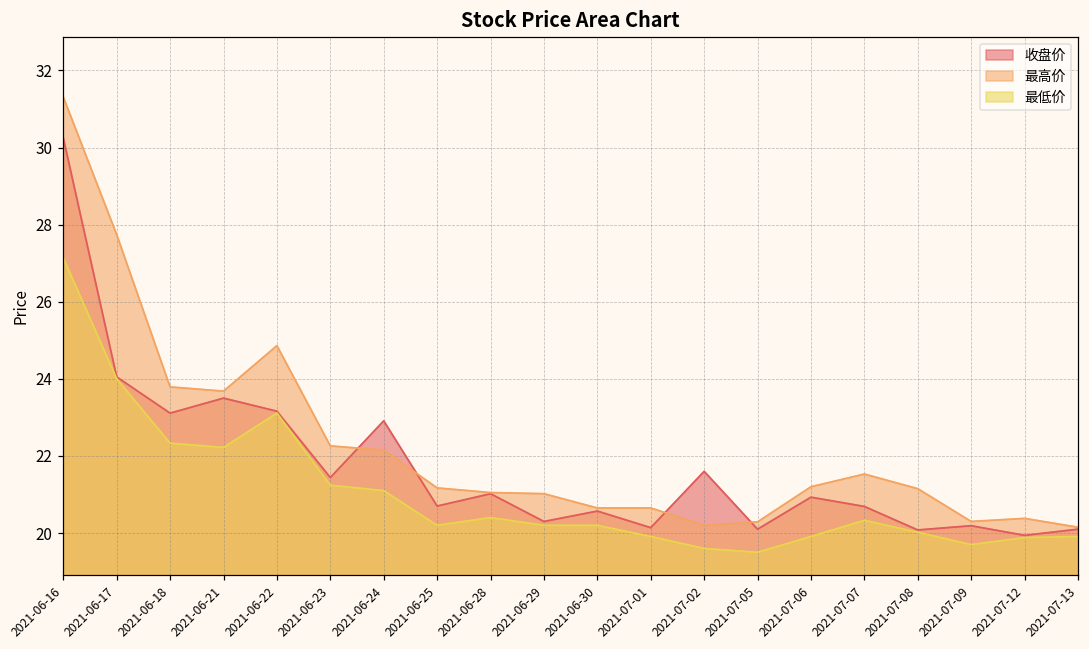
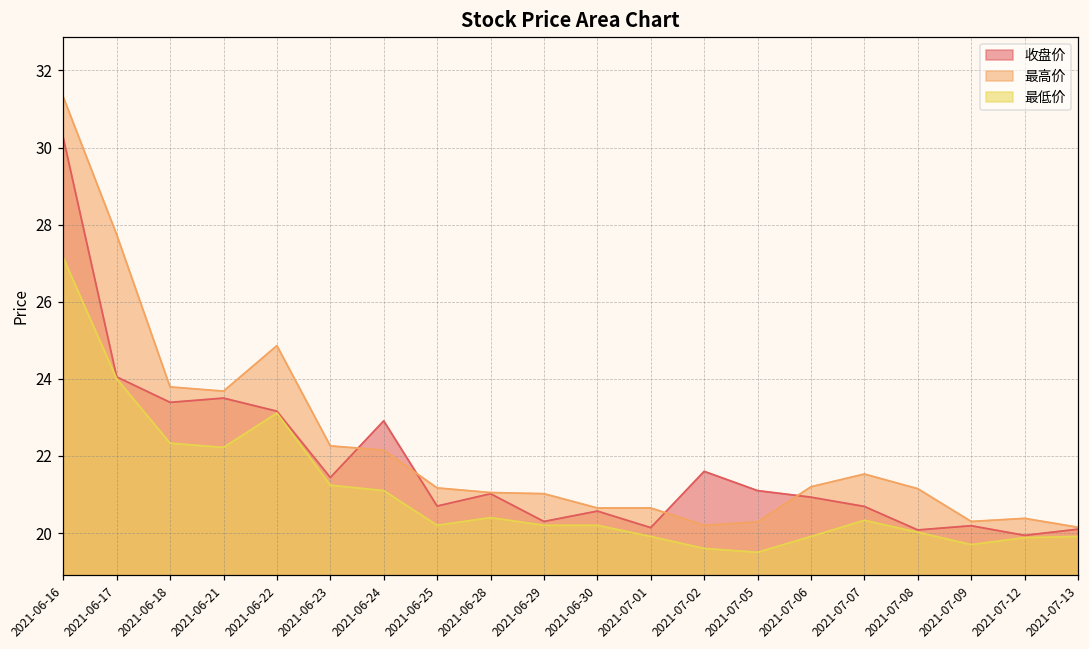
收盘价, 2021-06-18: 23.1 -> 23.4
收盘价, 2021-07-05: 20.1 -> 21.1
